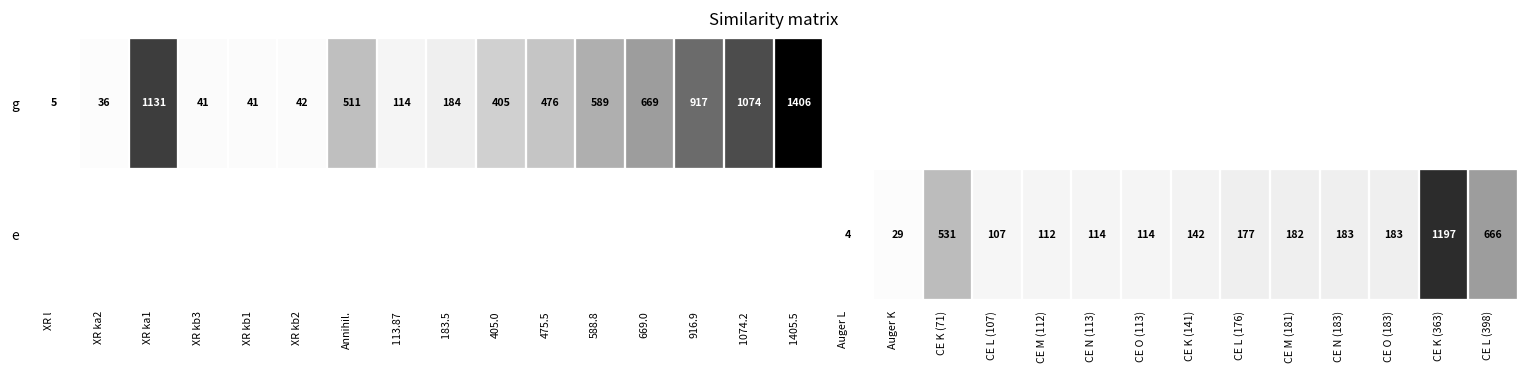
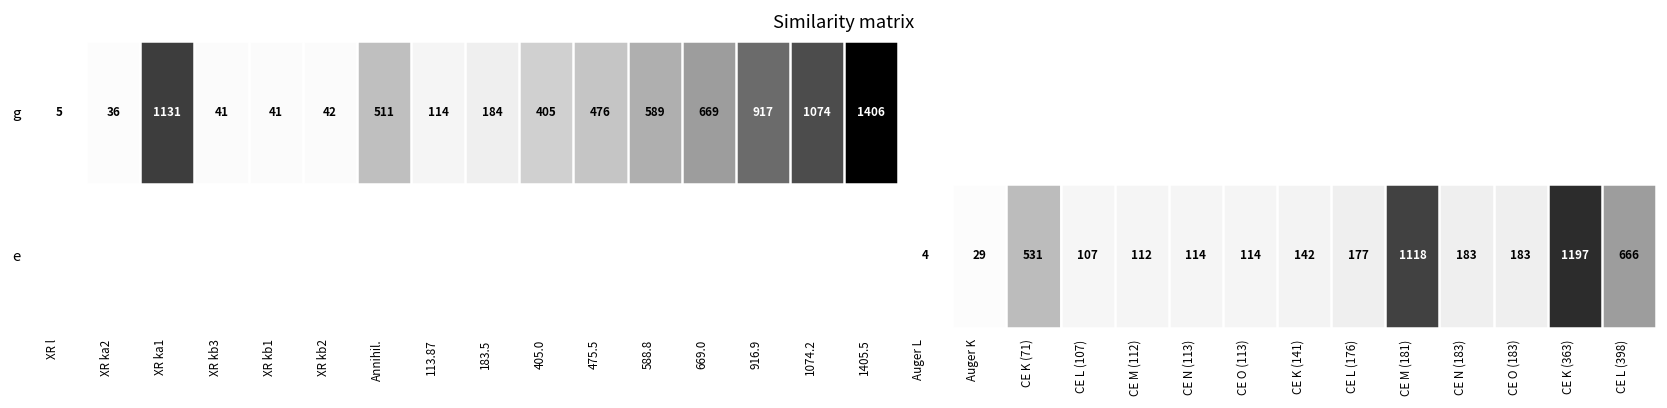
e, CE M (181): 182 -> 1118
